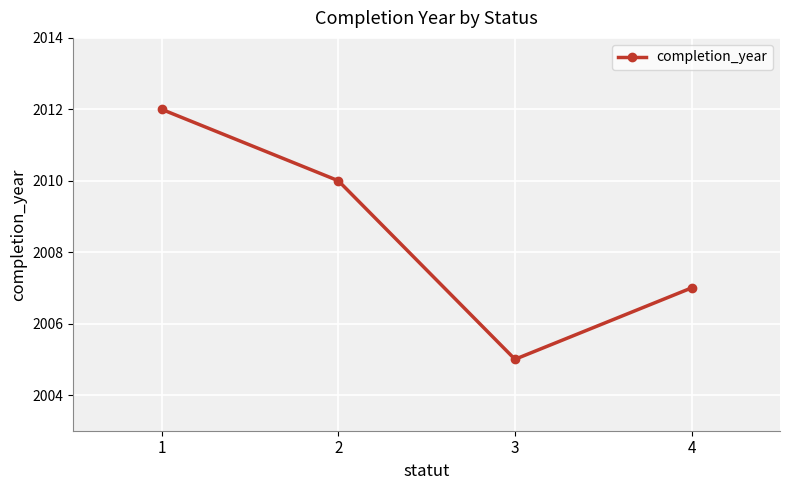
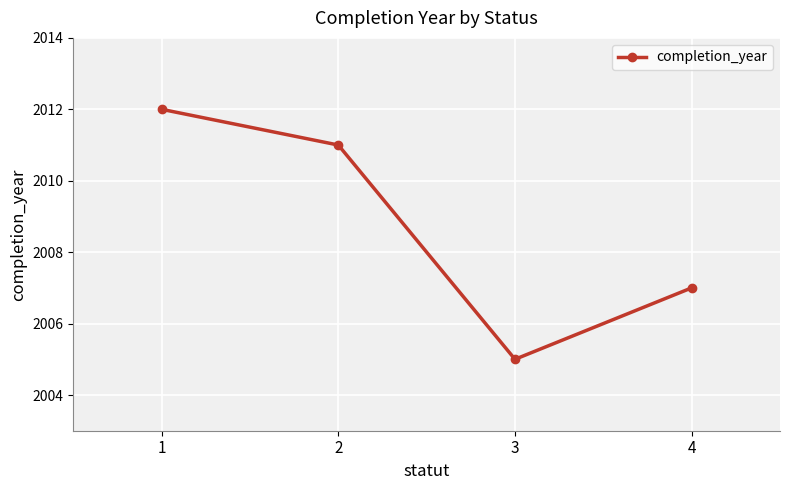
2: 2010 -> 2011
